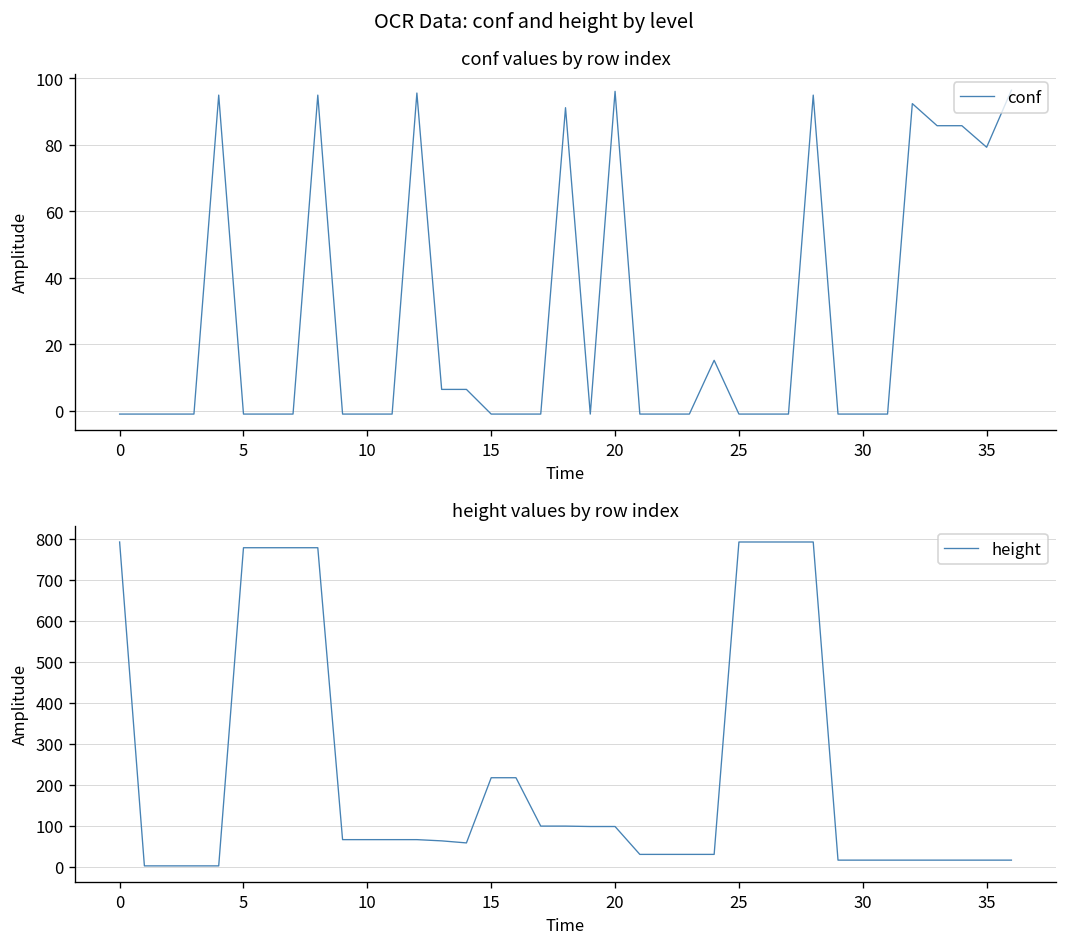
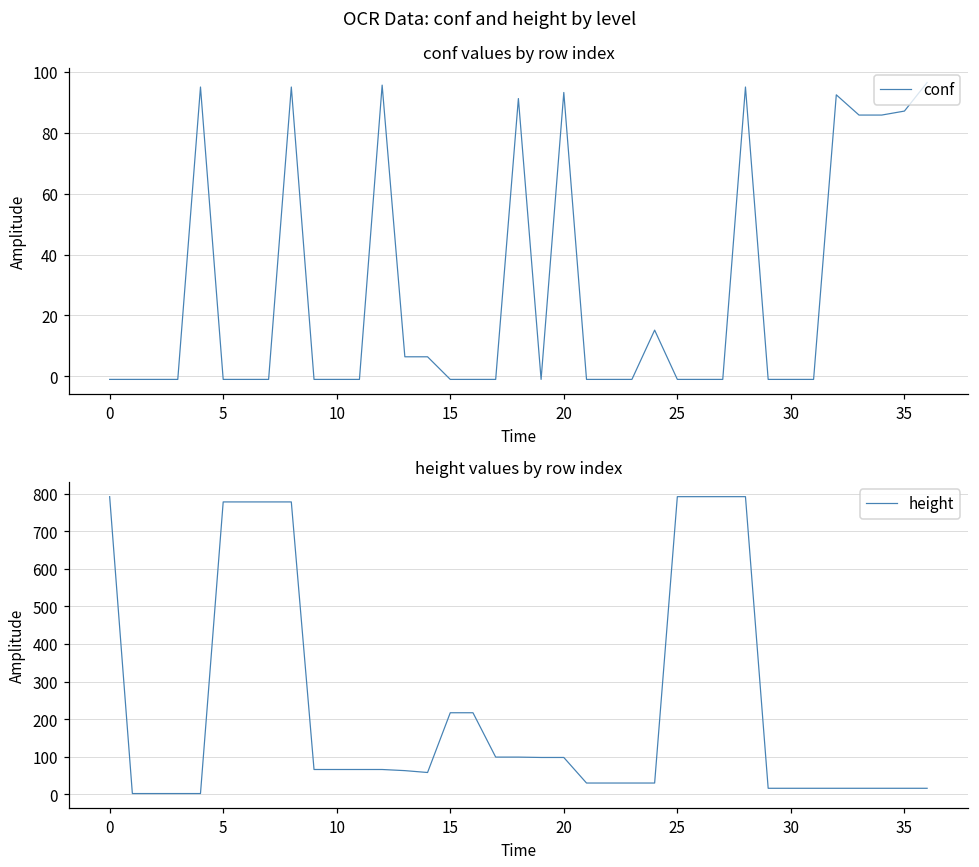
conf values by row index, 20: 96 -> 93
conf values by row index, 35: 79 -> 87
